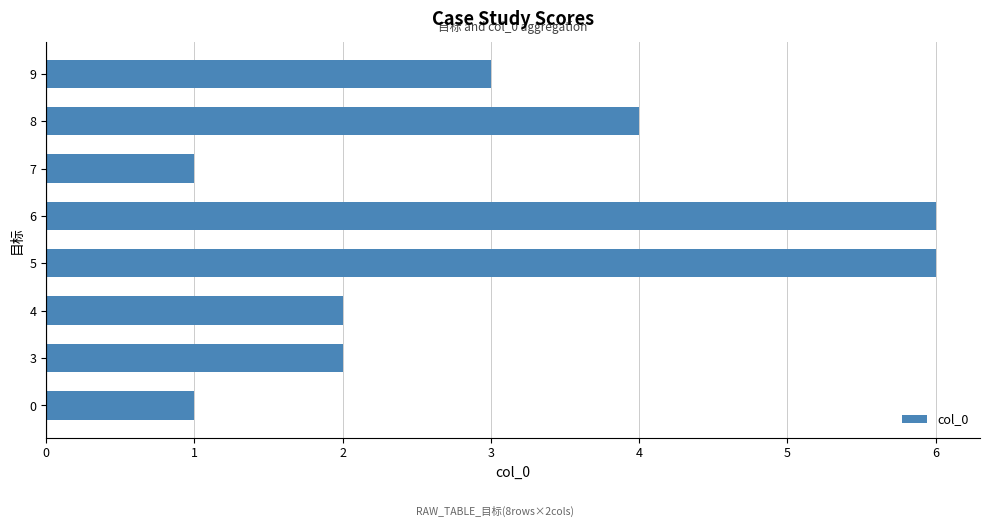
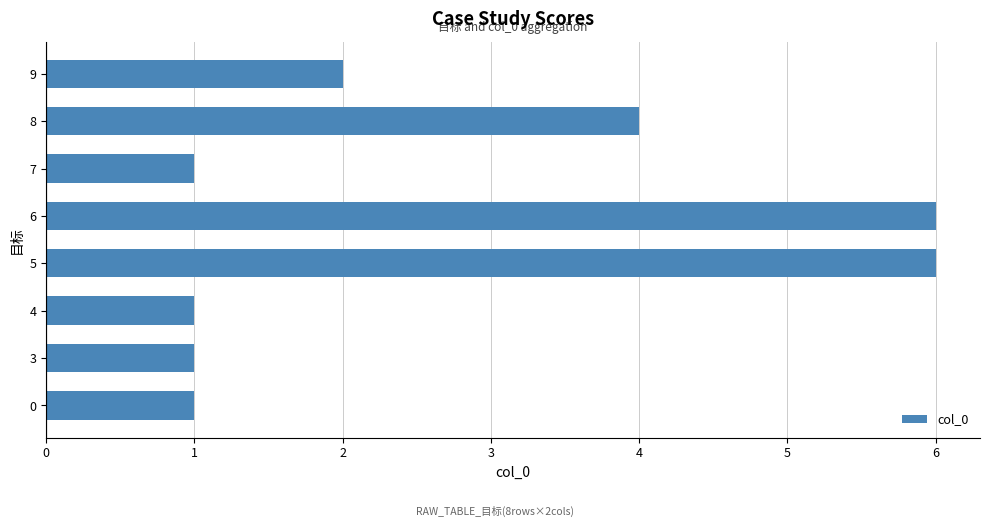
9: 3 -> 2
4: 2 -> 1
3: 2 -> 1
